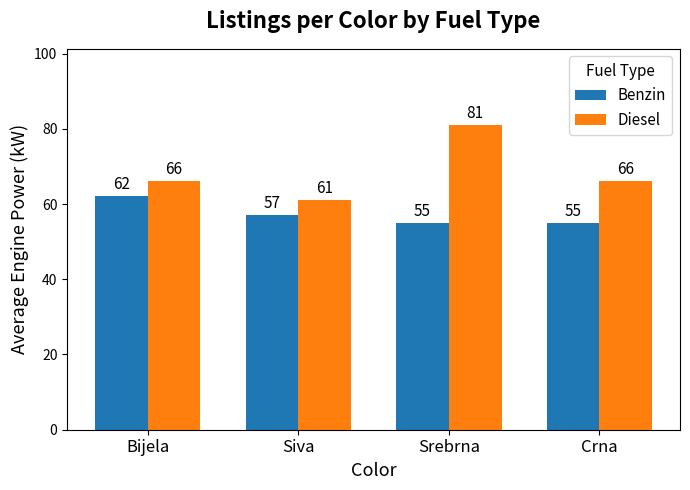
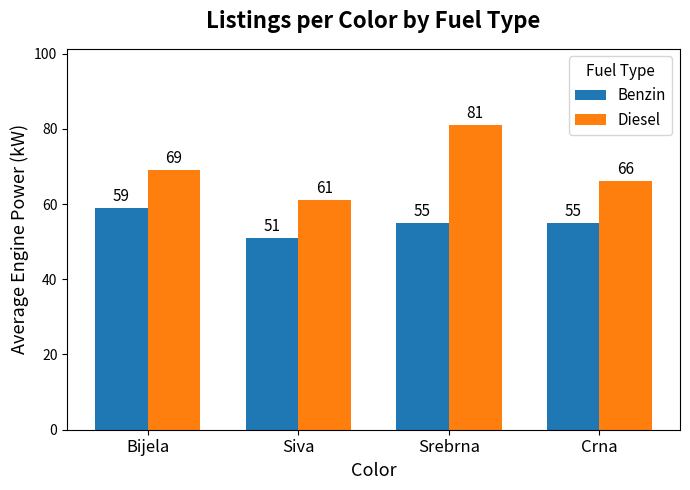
Benzin, Bijela: 62 -> 59
Diesel, Bijela: 66 -> 69
Benzin, Siva: 57 -> 51
